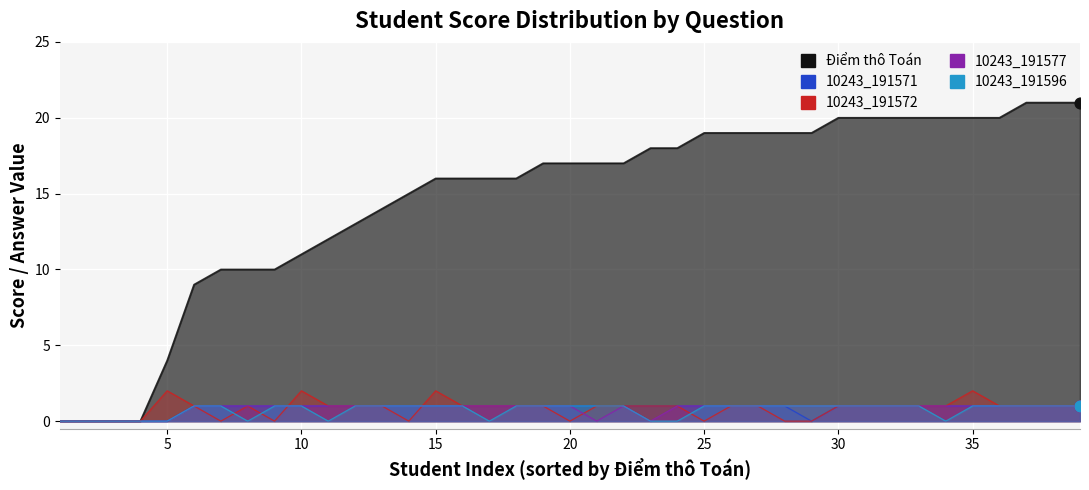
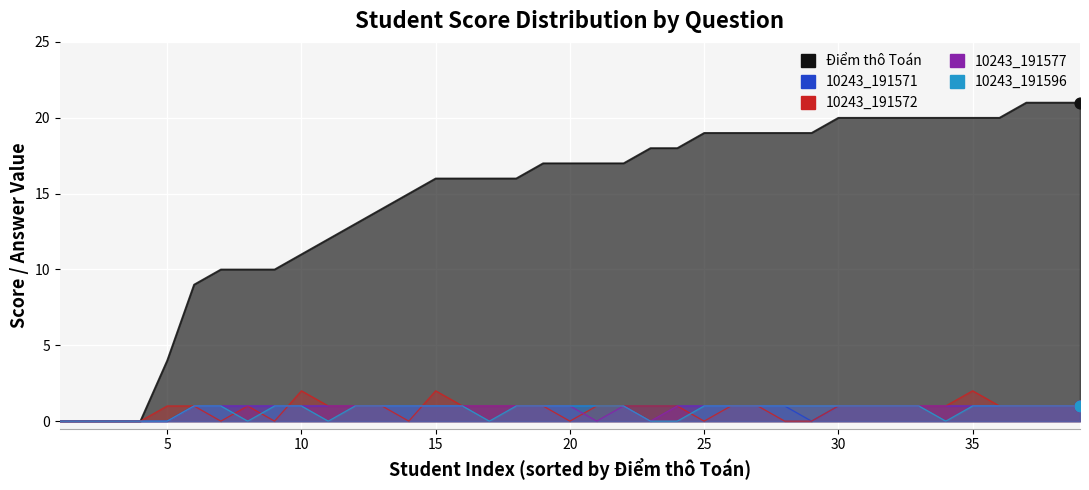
10243_191572, 5: 2 -> 1
